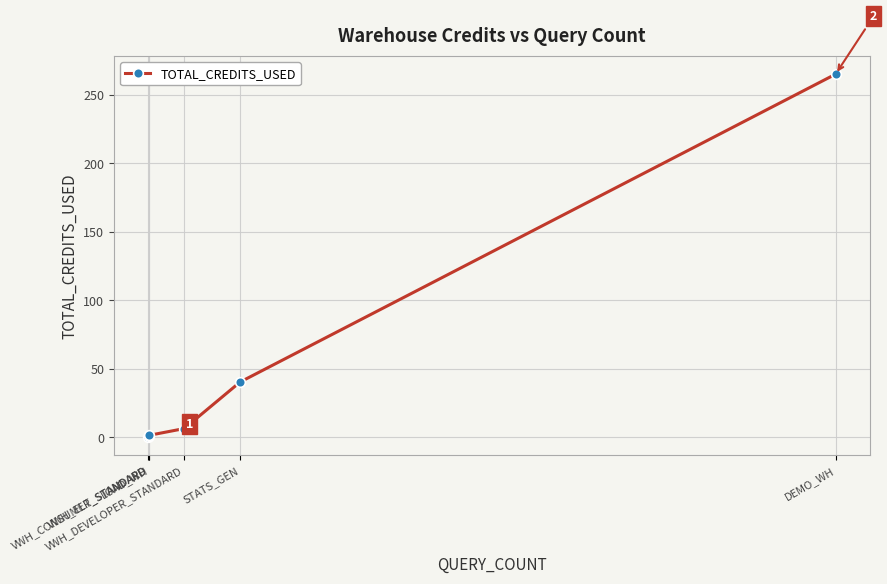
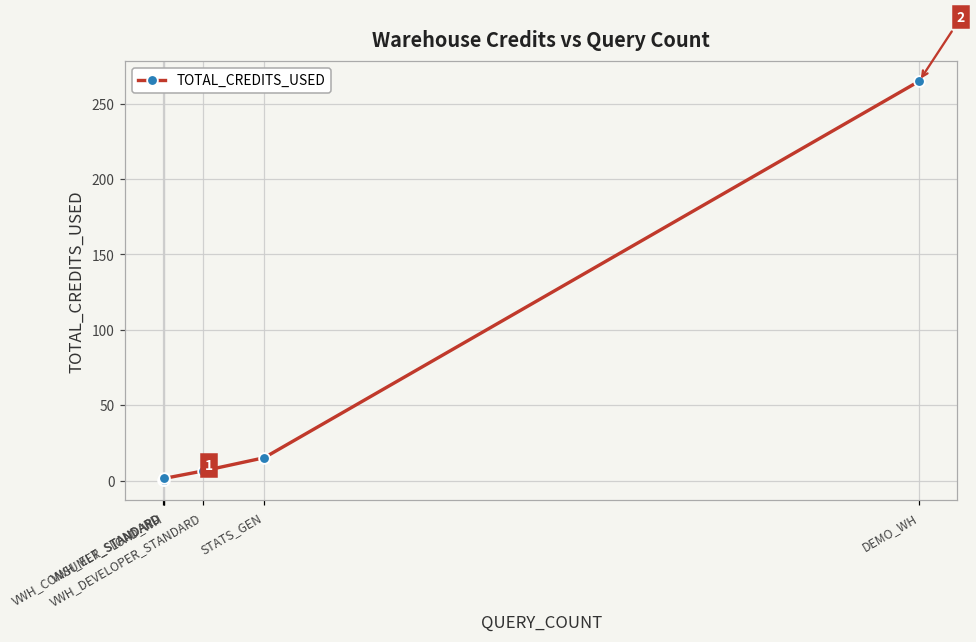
STATS_GEN: 40 -> 15
